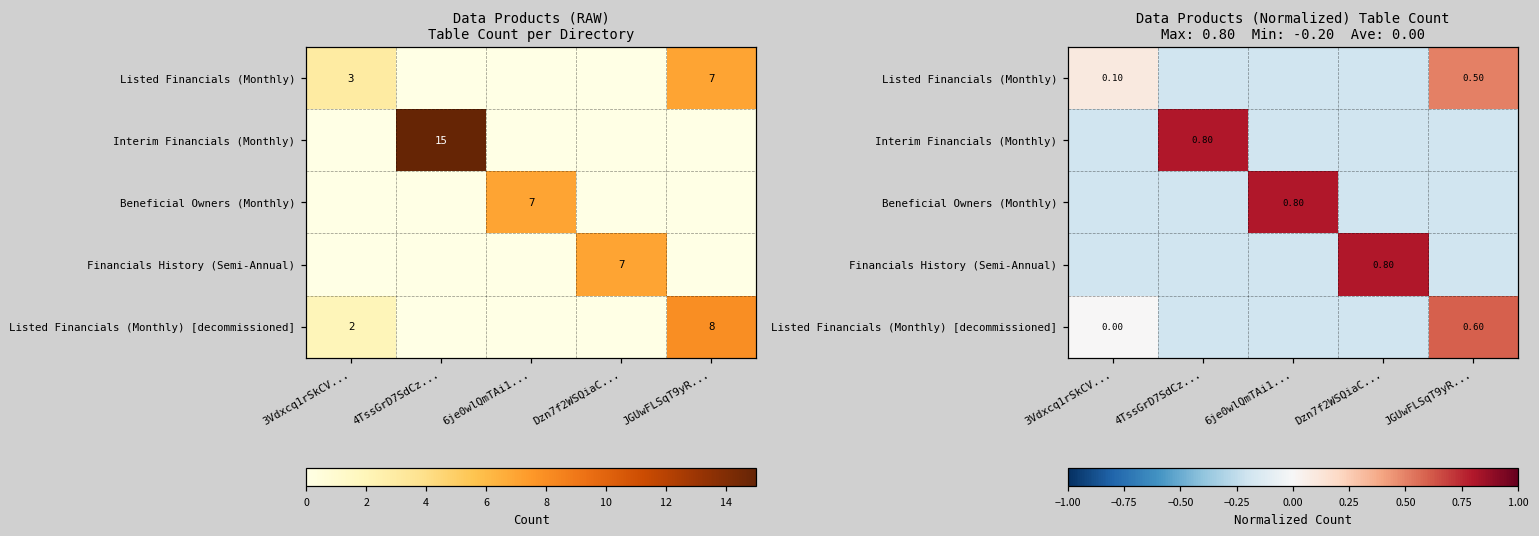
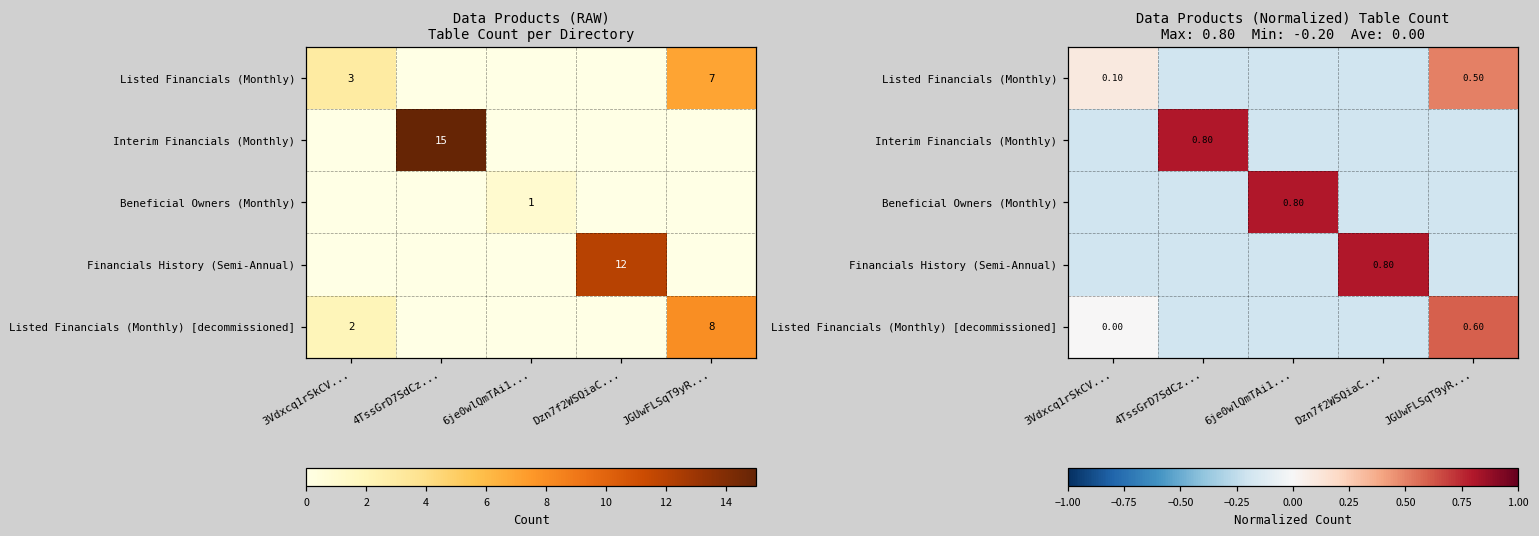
Data Products (RAW) Table Count per Directory, Beneficial Owners (Monthly), 6je0wlQmTAi1...: 7 -> 1
Data Products (RAW) Table Count per Directory, Financials History (Semi-Annual), Dzn7f2WSQiaC...: 7 -> 12
